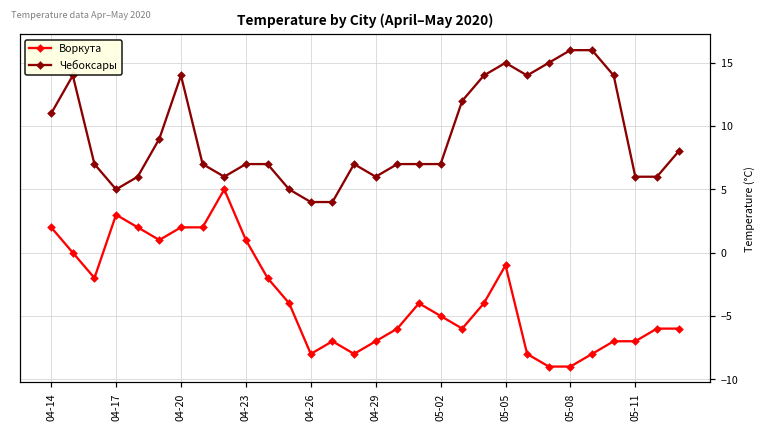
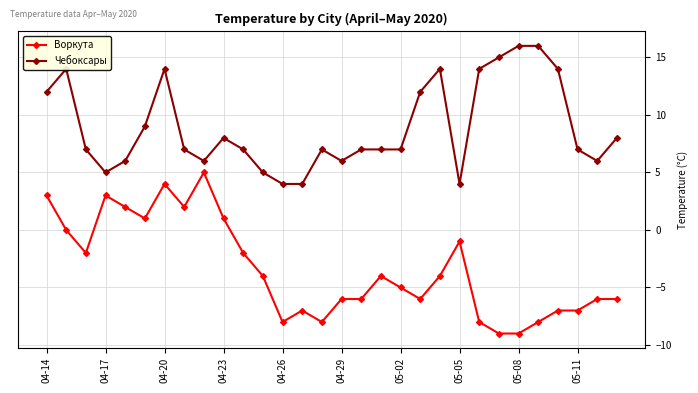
Воркута, 04-14: 2 -> 3
Чебоксары, 04-14: 11 -> 12
Воркута, 04-20: 2 -> 4
Чебоксары, 04-23: 7 -> 8
Воркута, 04-29: -7 -> -6
Чебоксары, 05-05: 15 -> 4
Чебоксары, 05-11: 6 -> 7
